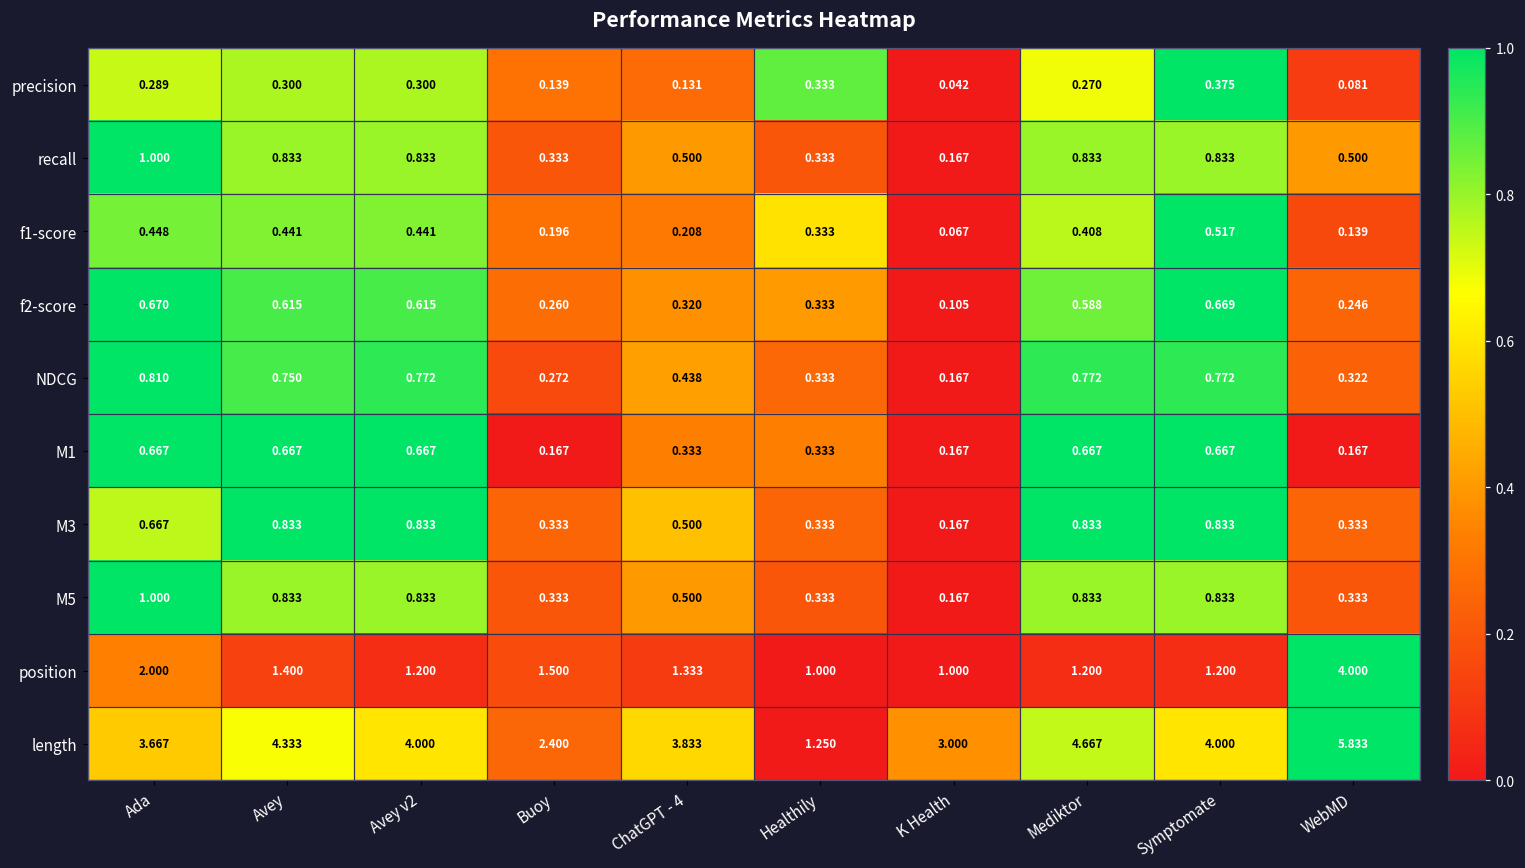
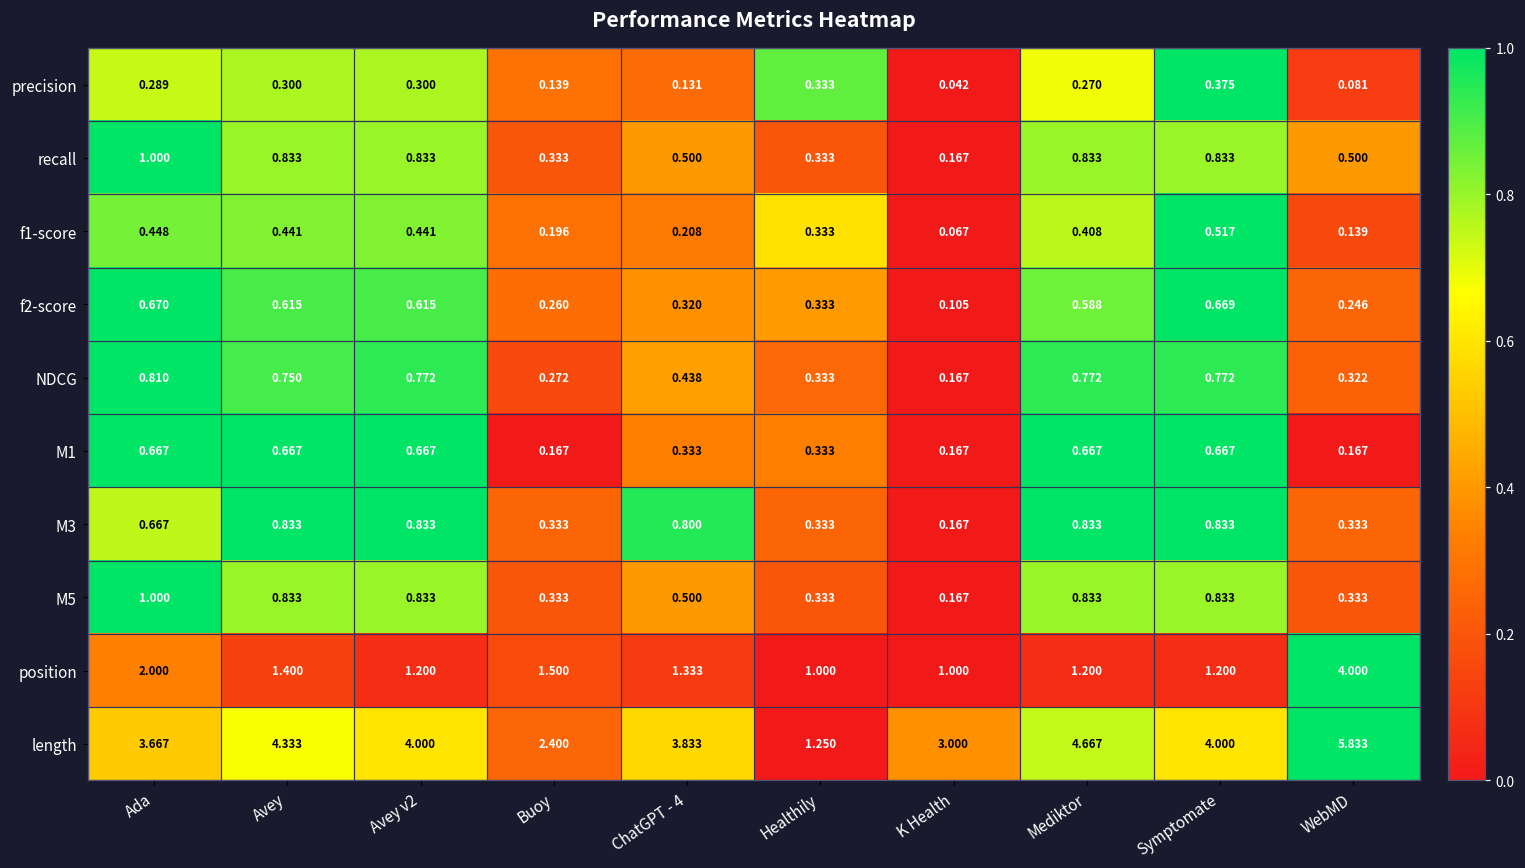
M3, ChatGPT - 4: 0.500 -> 0.800
